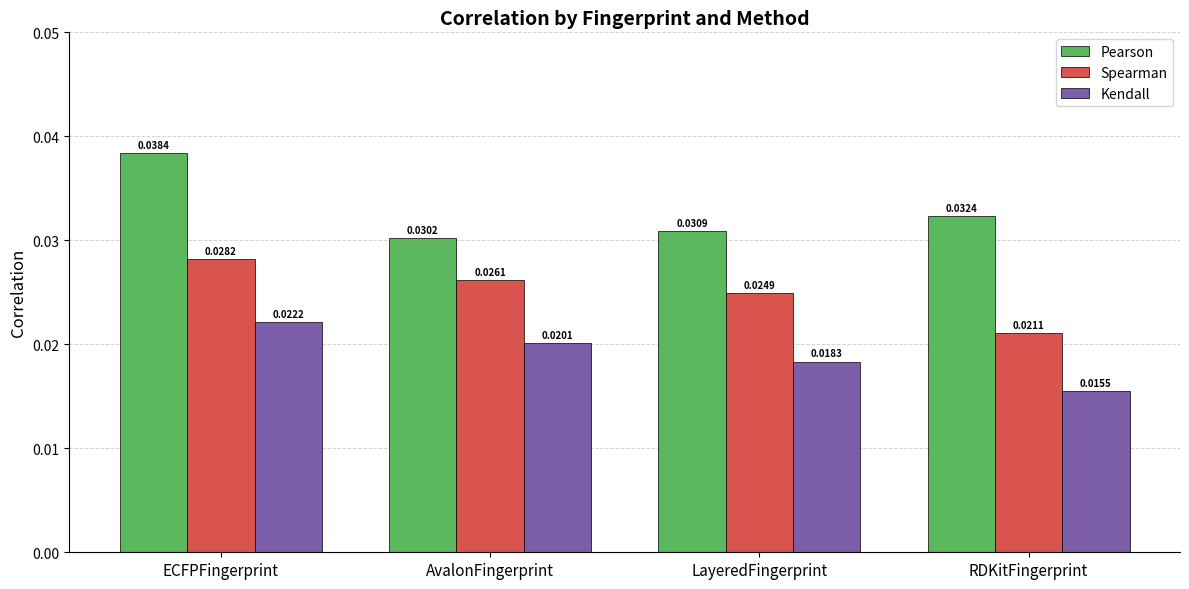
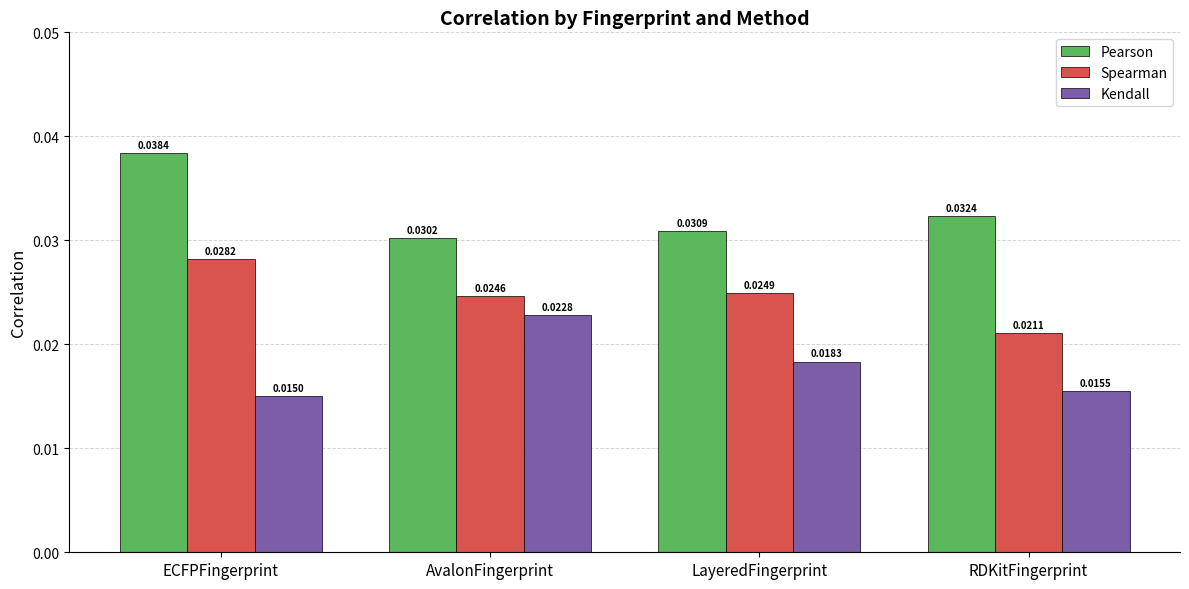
Kendall, ECFPFingerprint: 0.0222 -> 0.0150
Spearman, AvalonFingerprint: 0.0261 -> 0.0246
Kendall, AvalonFingerprint: 0.0201 -> 0.0228
